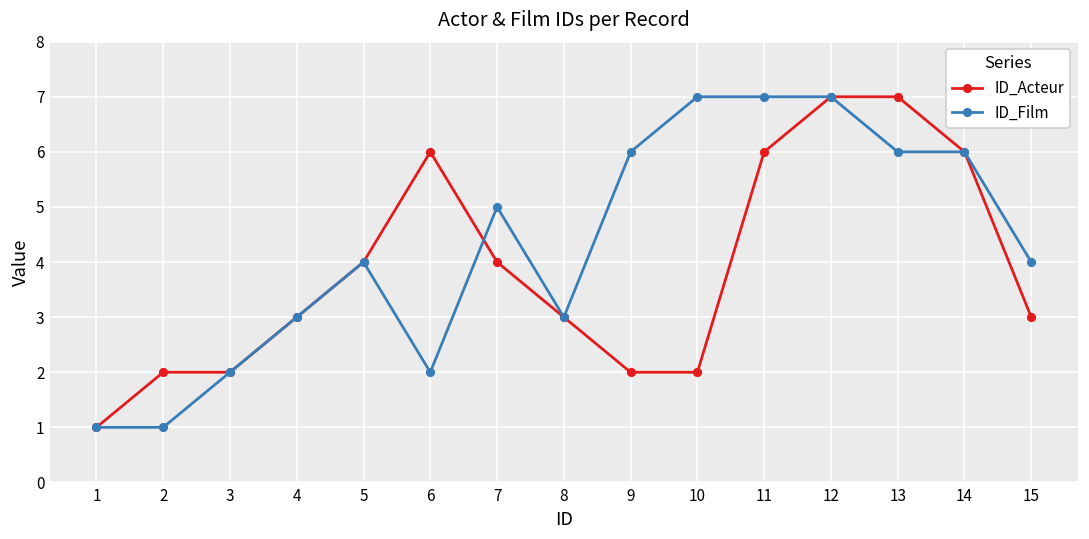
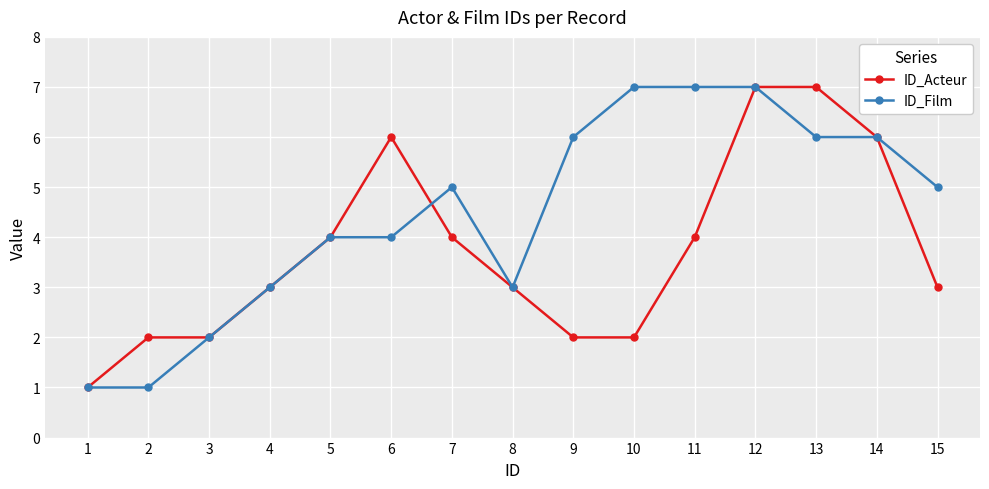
ID_Film, 6: 2 -> 4
ID_Acteur, 11: 6 -> 4
ID_Film, 15: 4 -> 5
